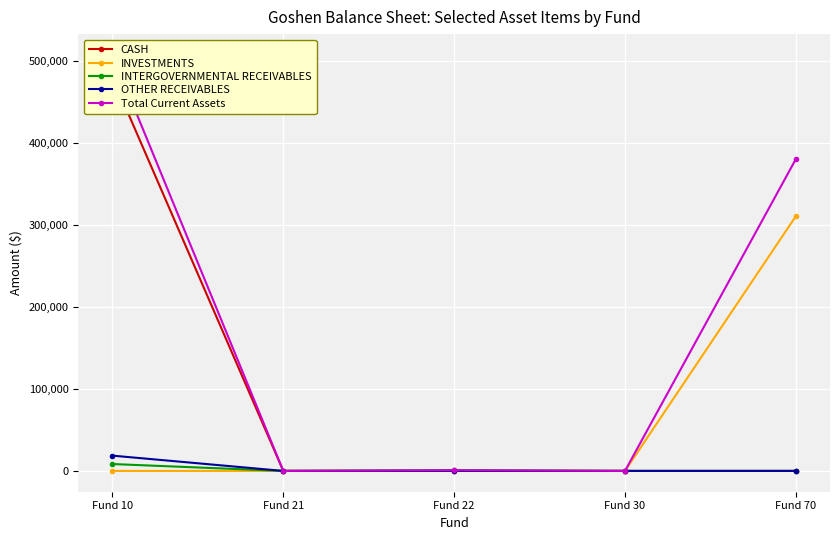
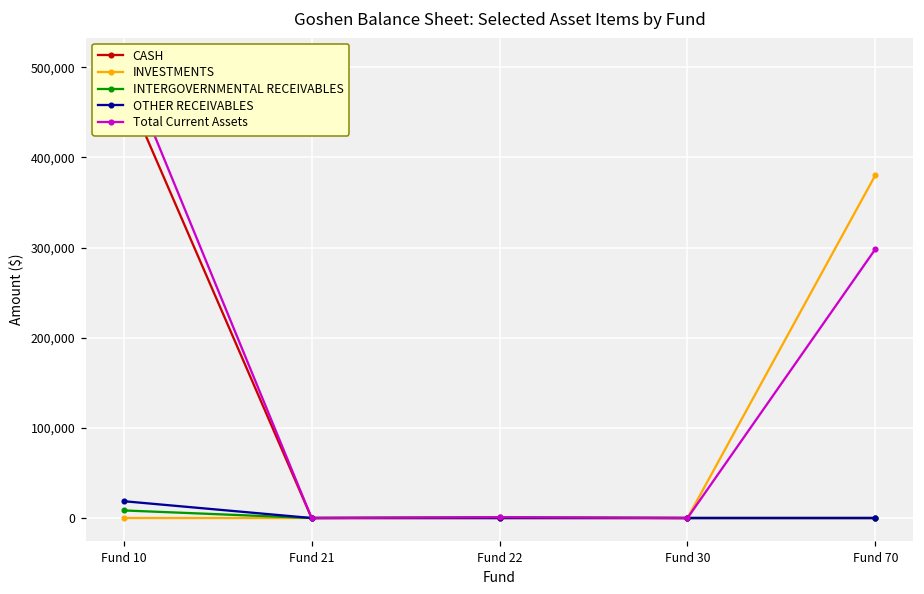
INVESTMENTS, Fund 70: 310,000 -> 380,000
Total Current Assets, Fund 70: 380,000 -> 300,000
